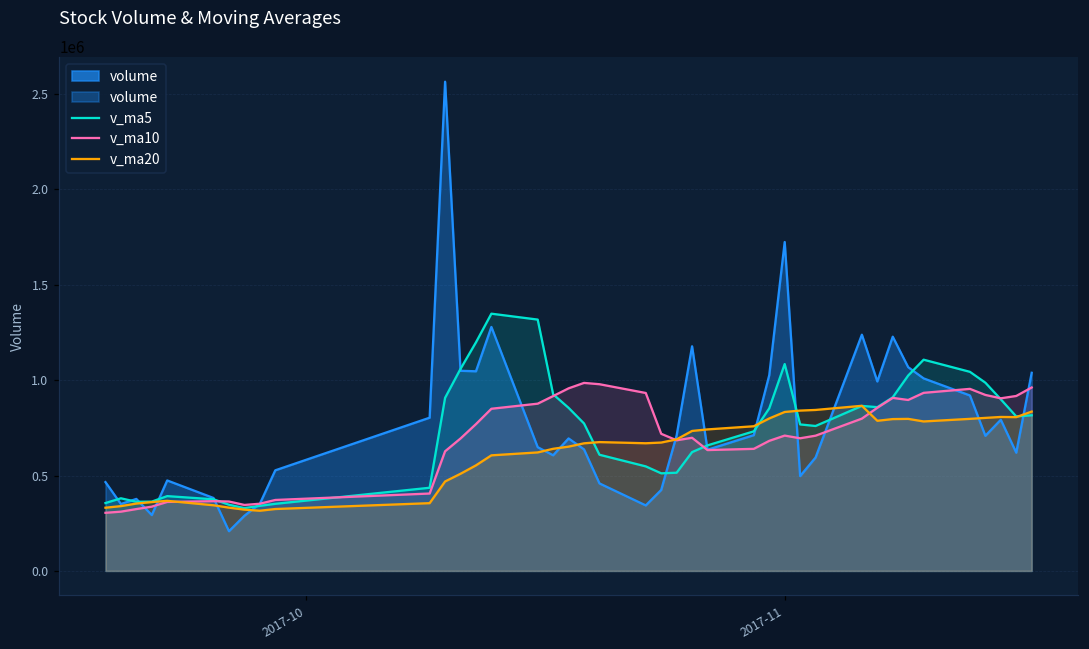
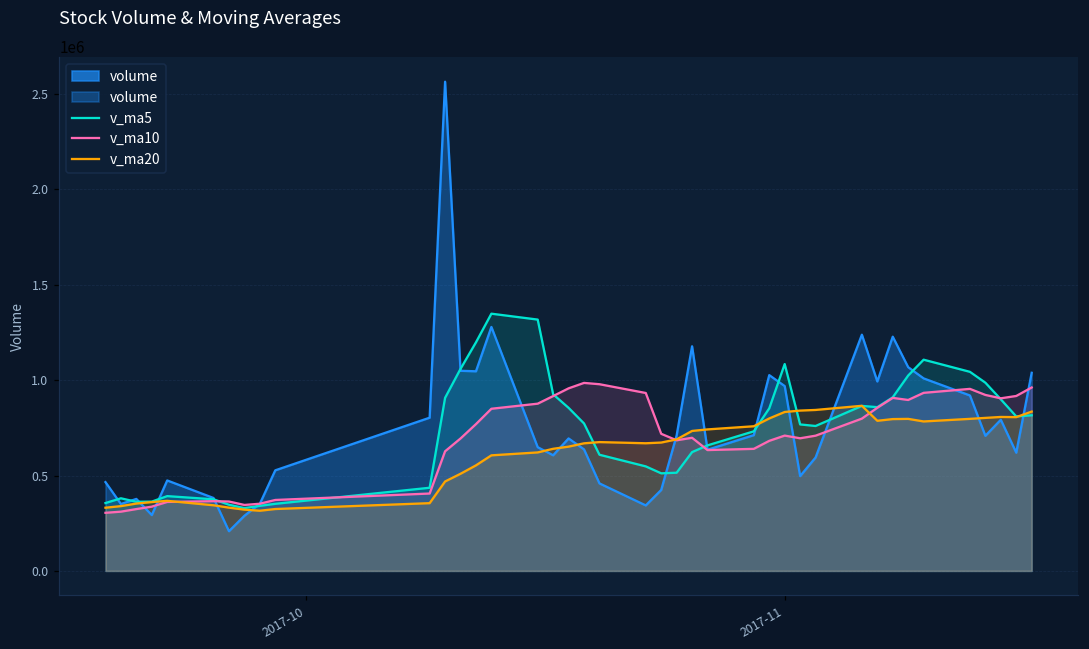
volume, 2017-11: 1720000 -> 970000
